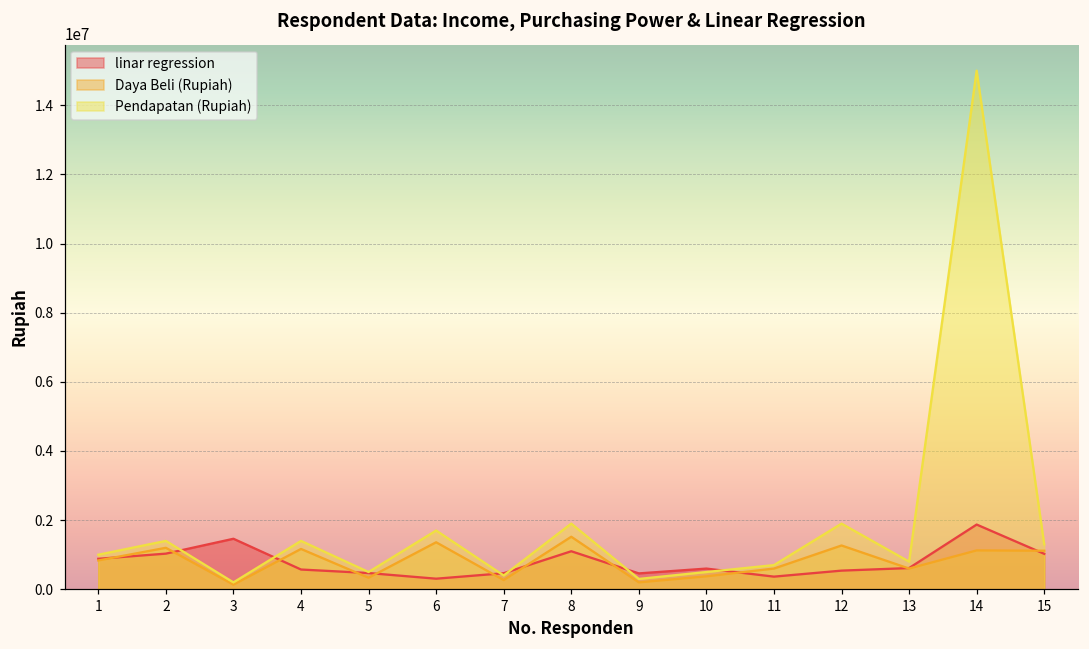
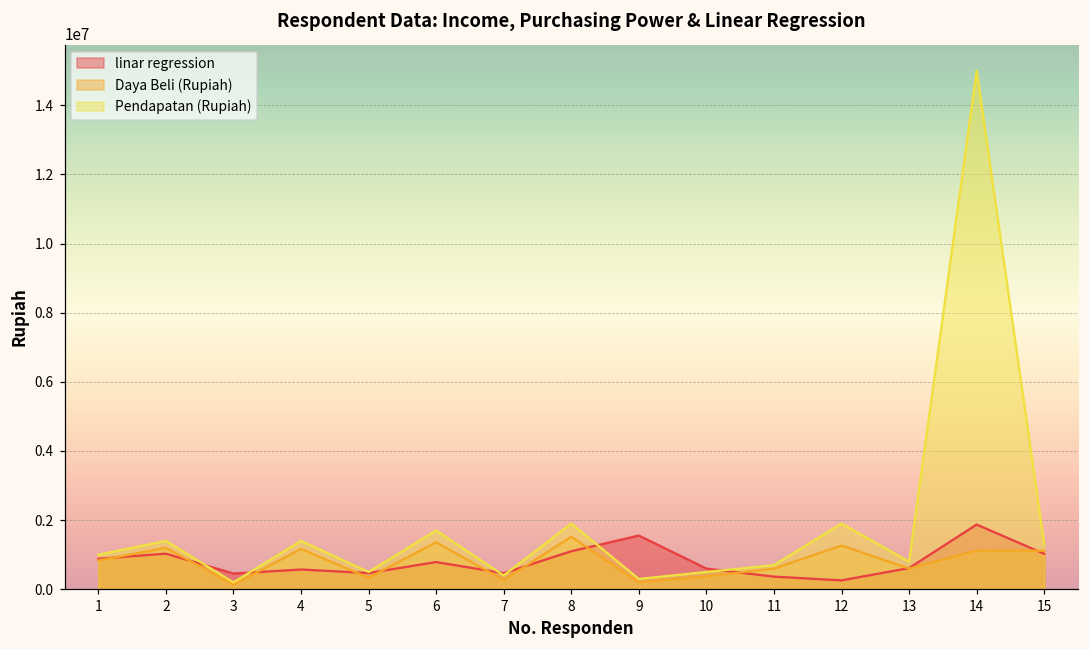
linar regression, 3: 1500000 -> 500000
linar regression, 6: 300000 -> 800000
linar regression, 9: 500000 -> 1600000
linar regression, 12: 500000 -> 300000
